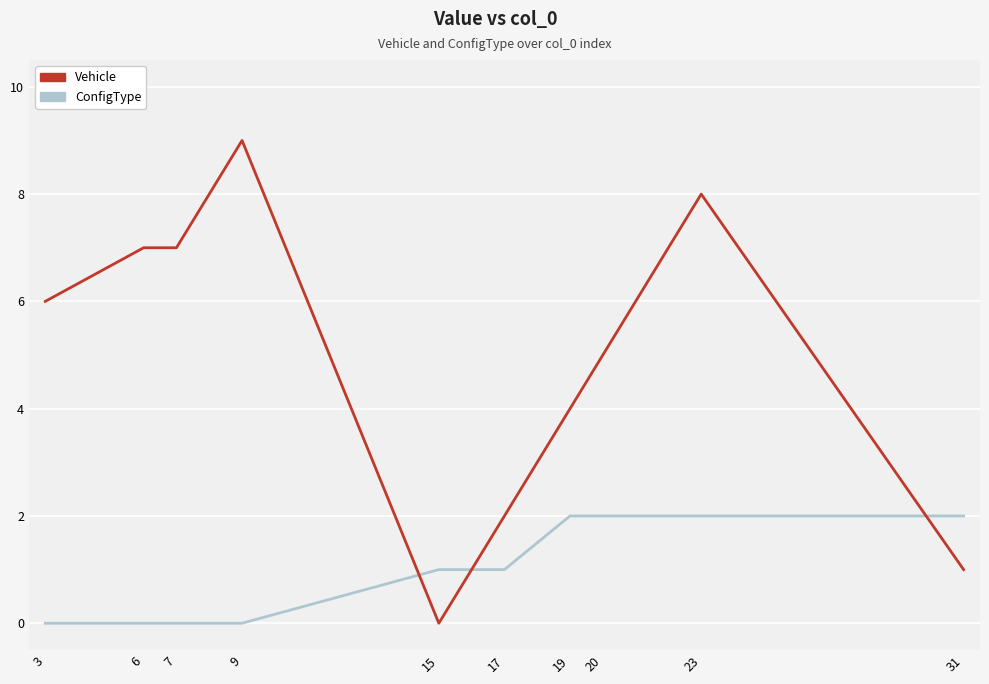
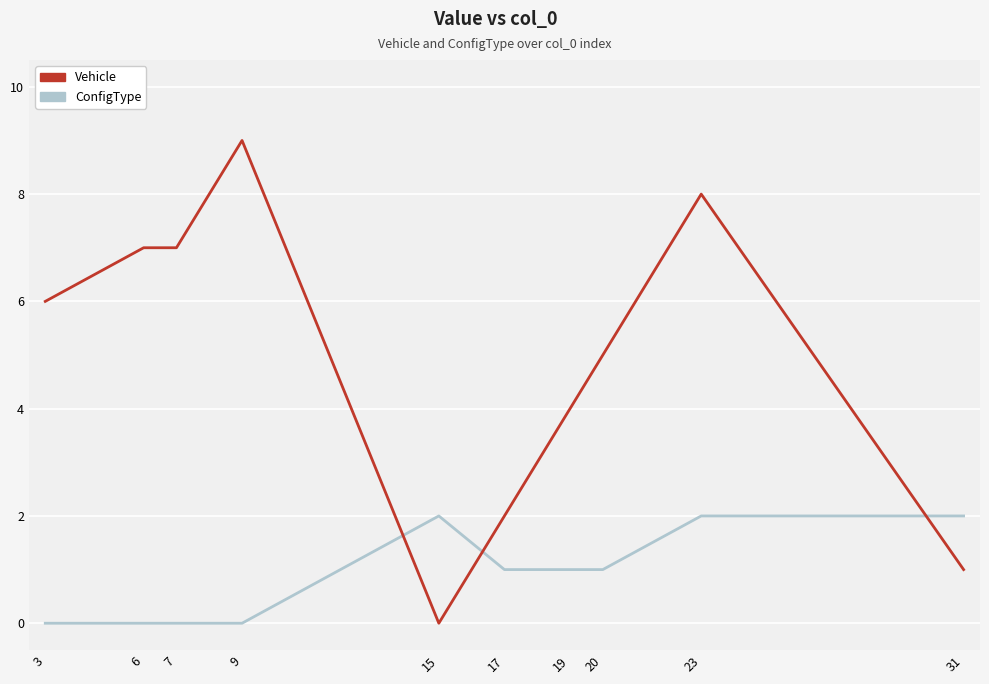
ConfigType, 15: 1 -> 2
ConfigType, 19: 2 -> 1
ConfigType, 20: 2 -> 1
